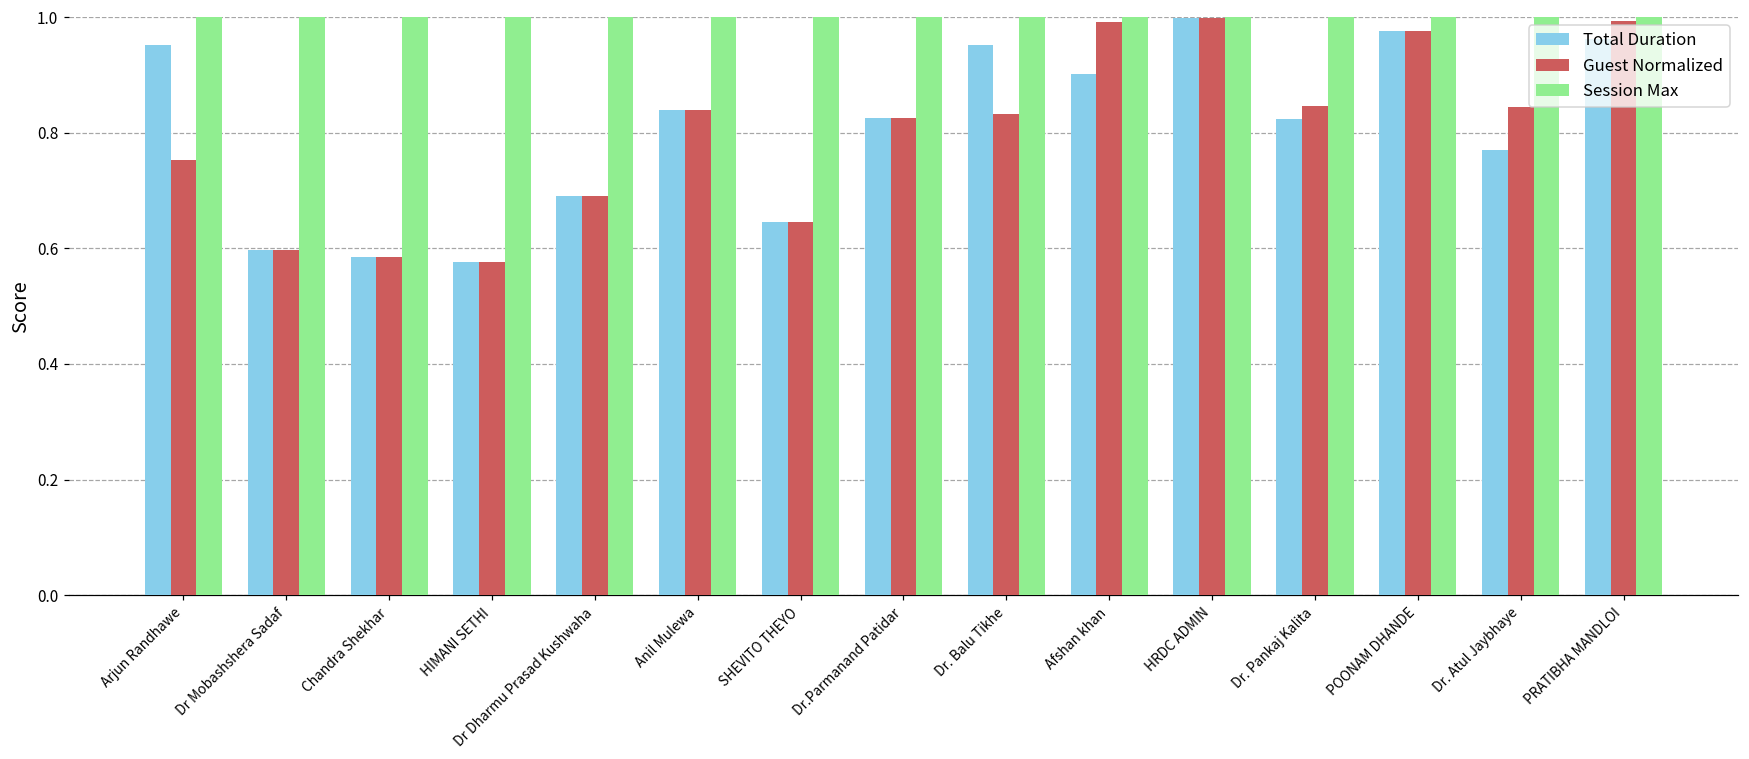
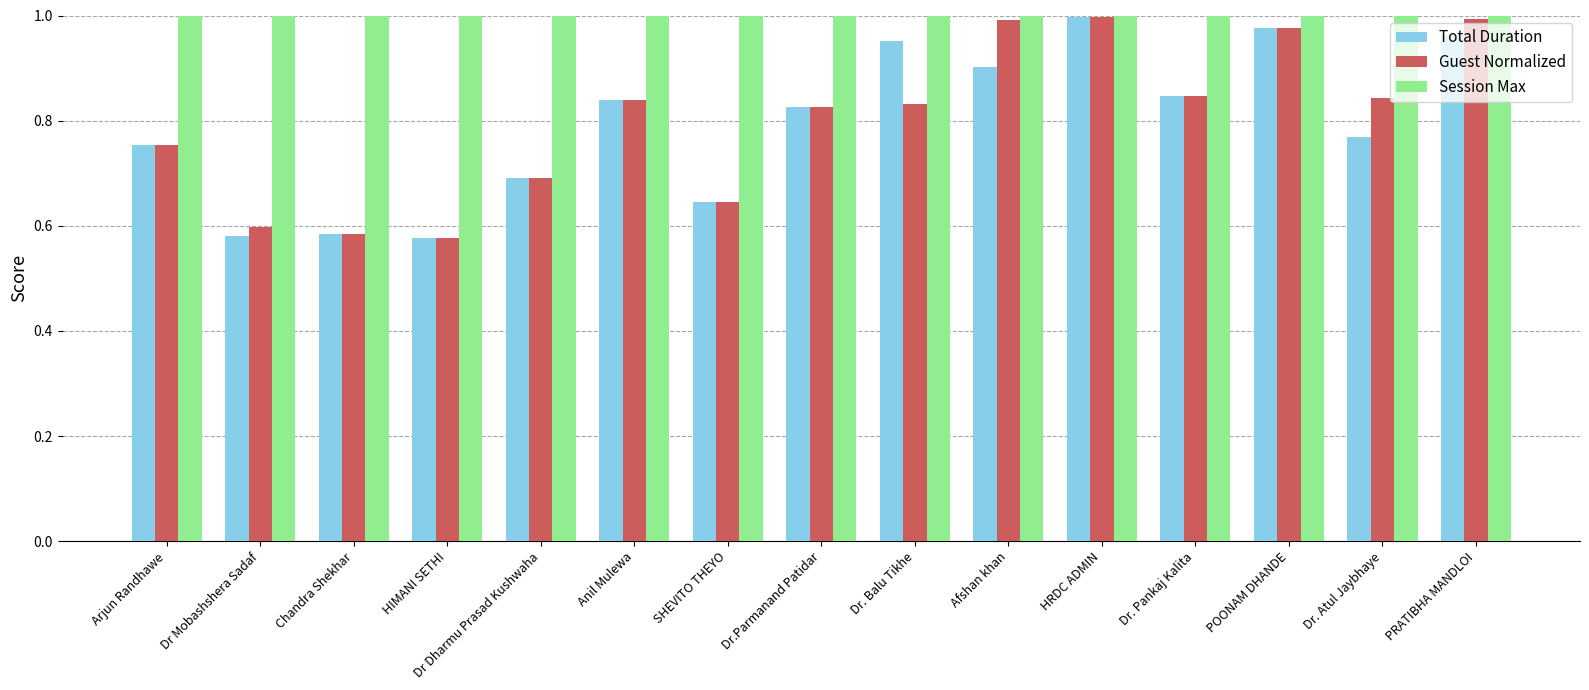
Total Duration, Arjun Randhawe: 0.95 -> 0.75
Total Duration, Dr Mobashshera Sadaf: 0.60 -> 0.58
Total Duration, Dr. Pankaj Kalita: 0.82 -> 0.85
